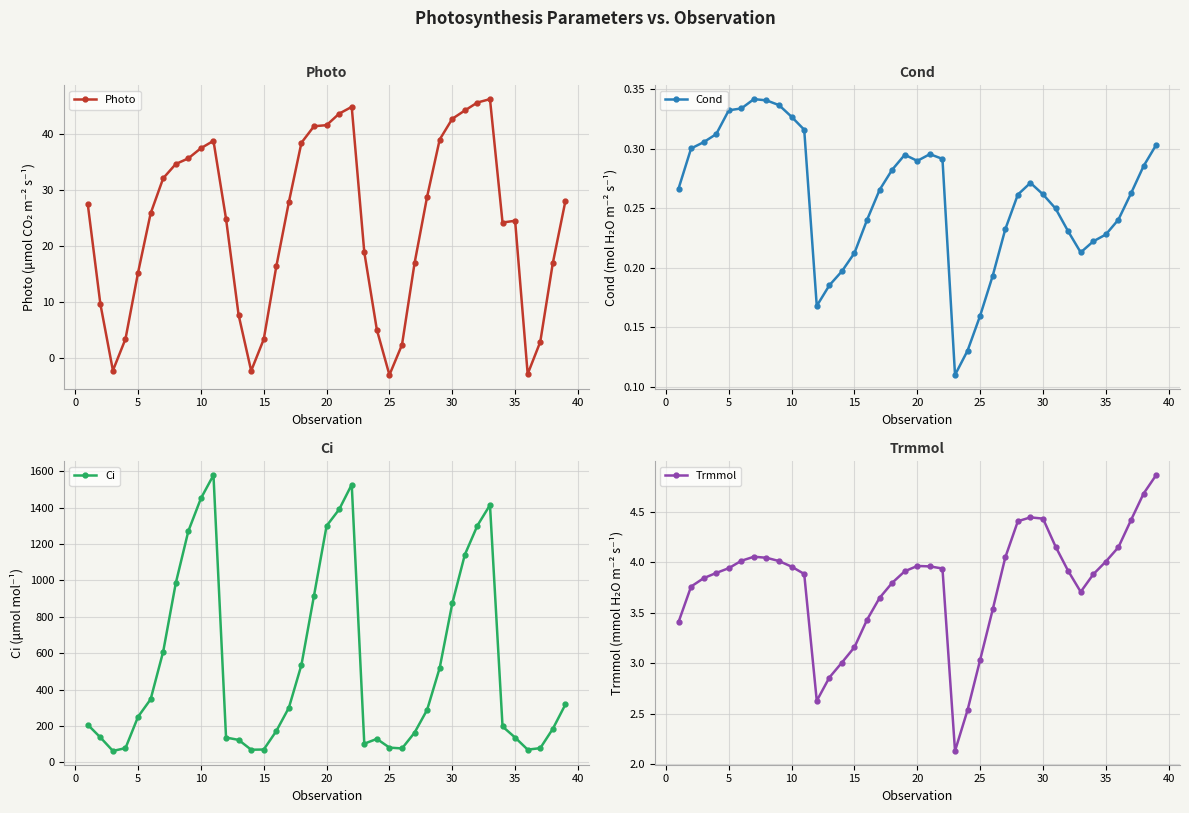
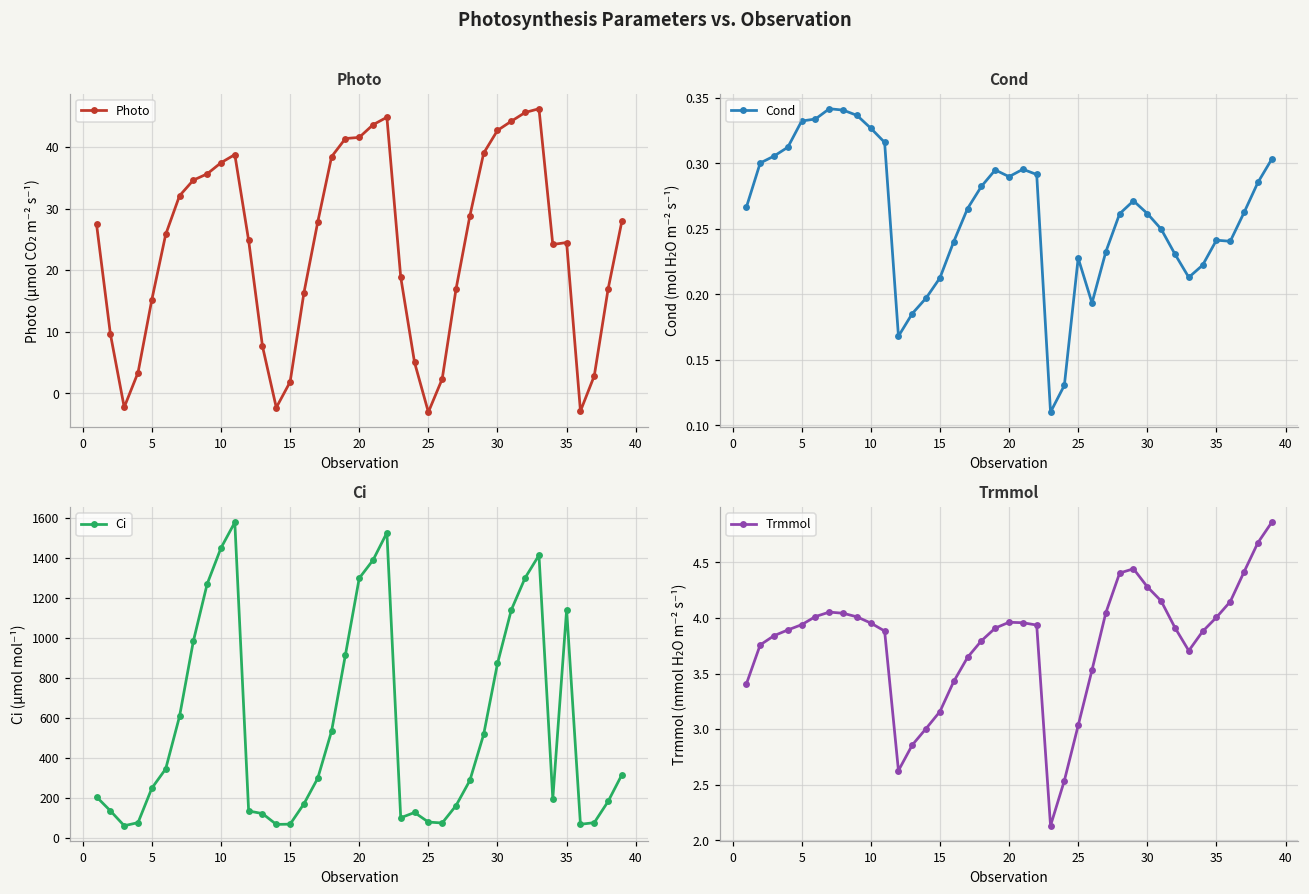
Photo, 15: 3 -> 2
Cond, 25: 0.160 -> 0.228
Cond, 35: 0.228 -> 0.241
Ci, 35: 140 -> 1140
Trmmol, 30: 4.43 -> 4.28
